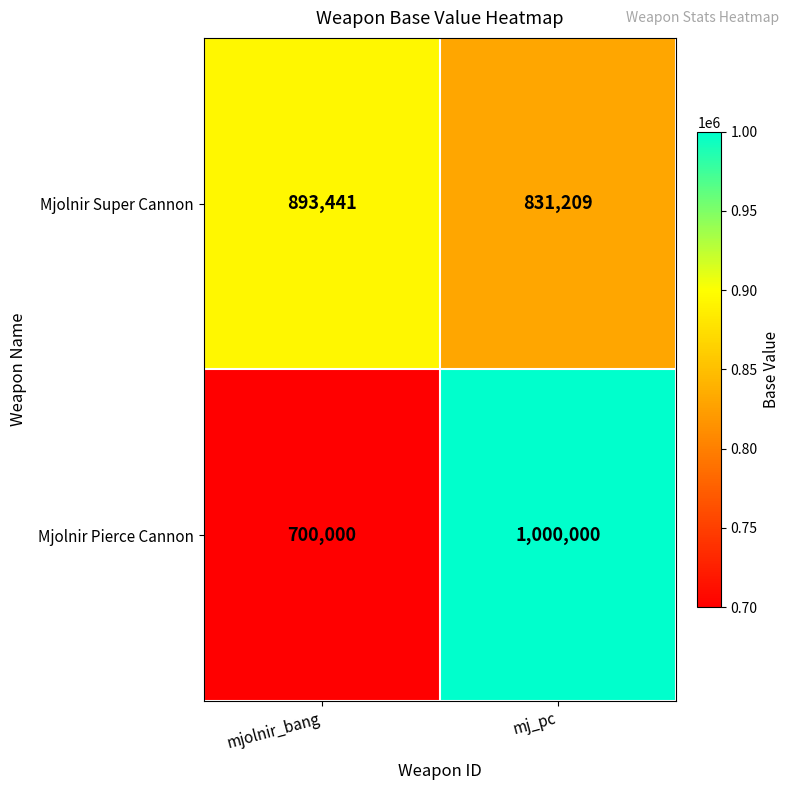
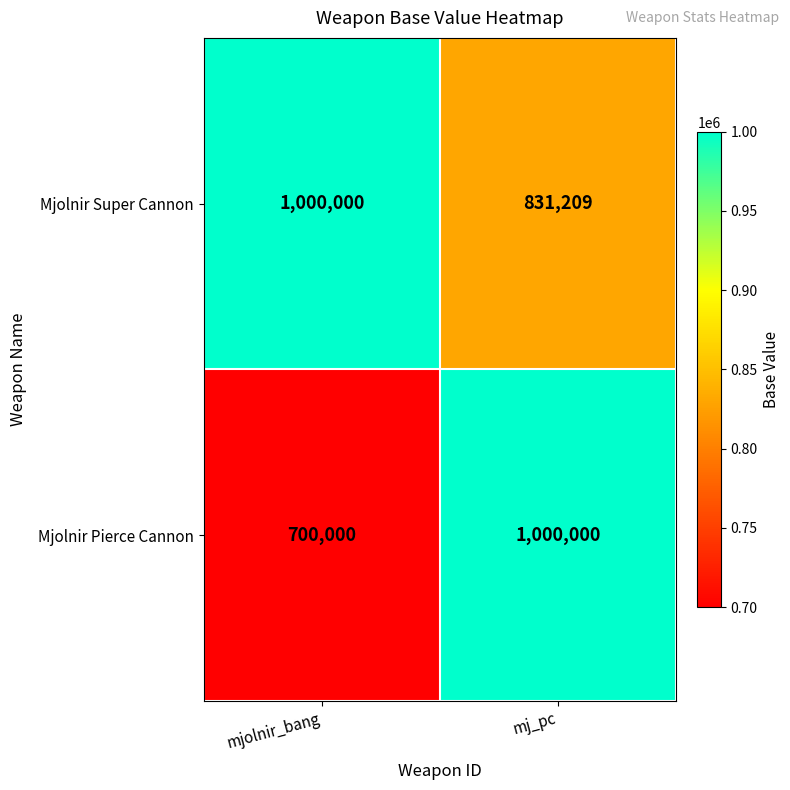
Mjolnir Super Cannon, mjolnir_bang: 893,441 -> 1,000,000
